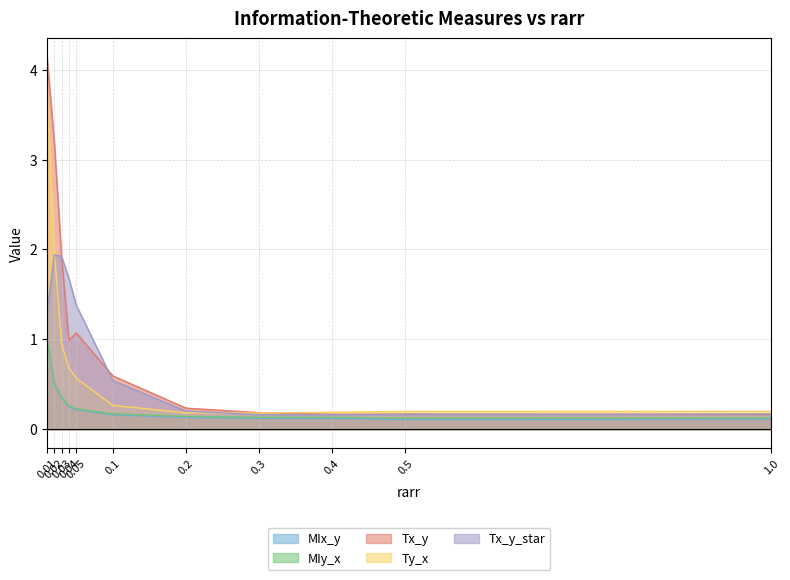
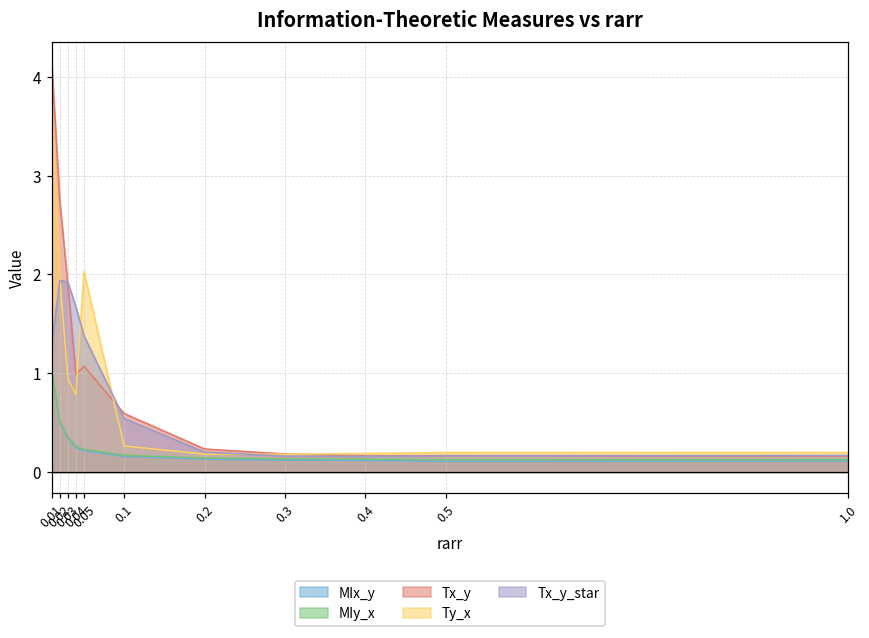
Tx_y, 0.02: 3.2 -> 2.7
Ty_x, 0.04: 0.7 -> 0.8
Ty_x, 0.05: 0.6 -> 2.0
